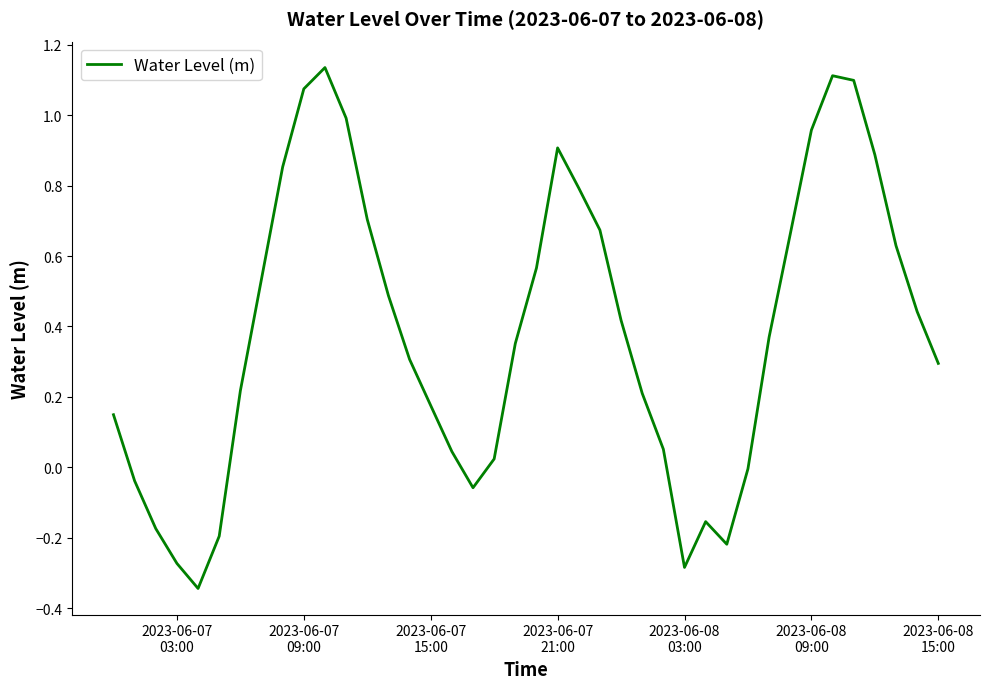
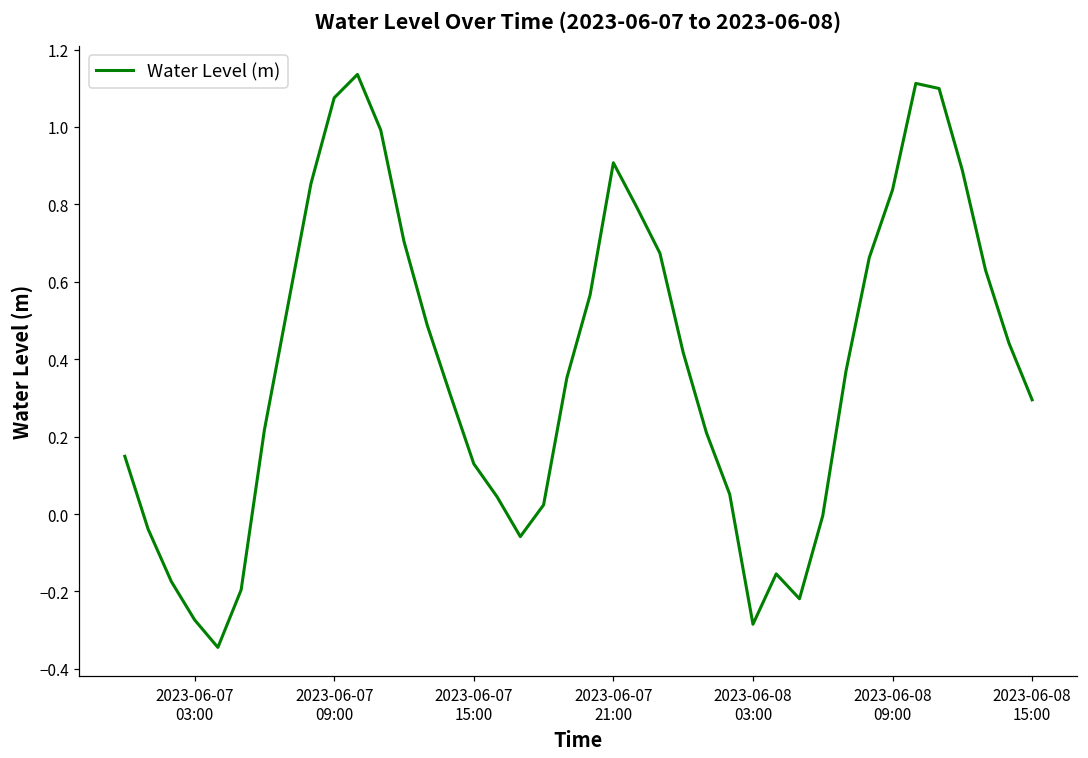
2023-06-07 15:00: 0.18 -> 0.13
2023-06-08 09:00: 0.96 -> 0.84
